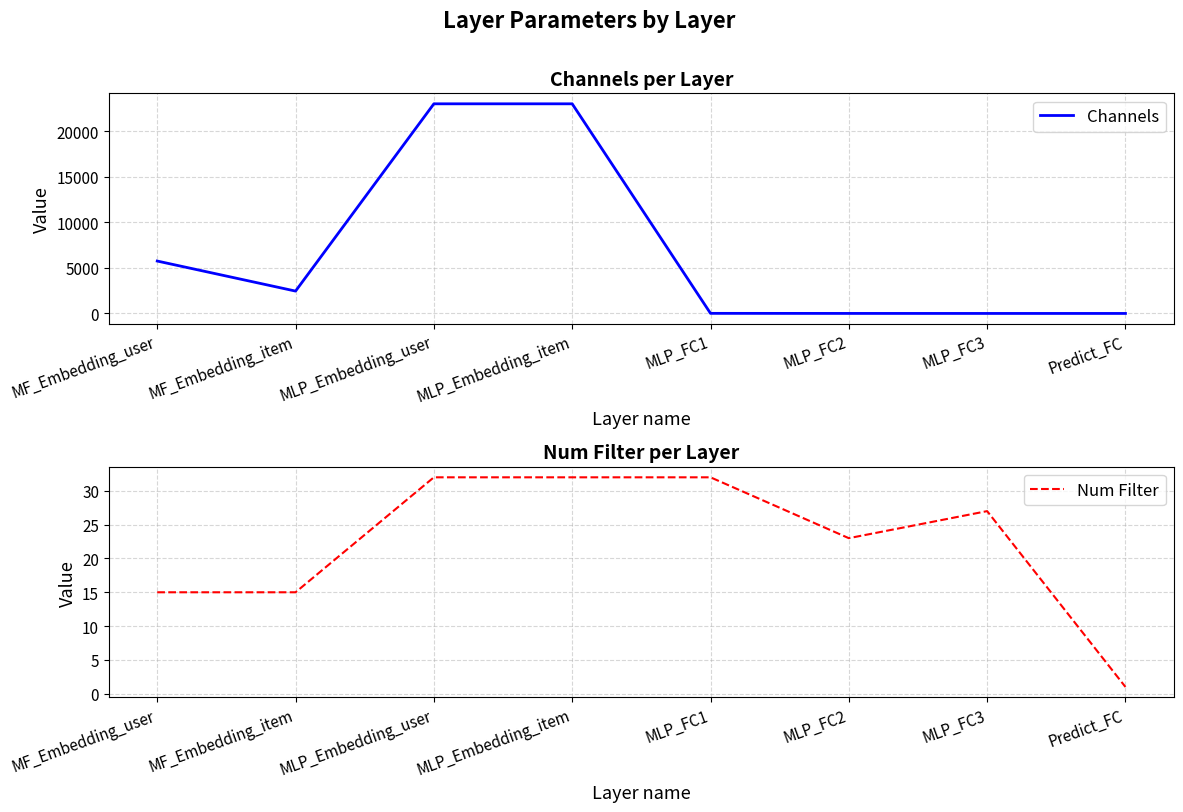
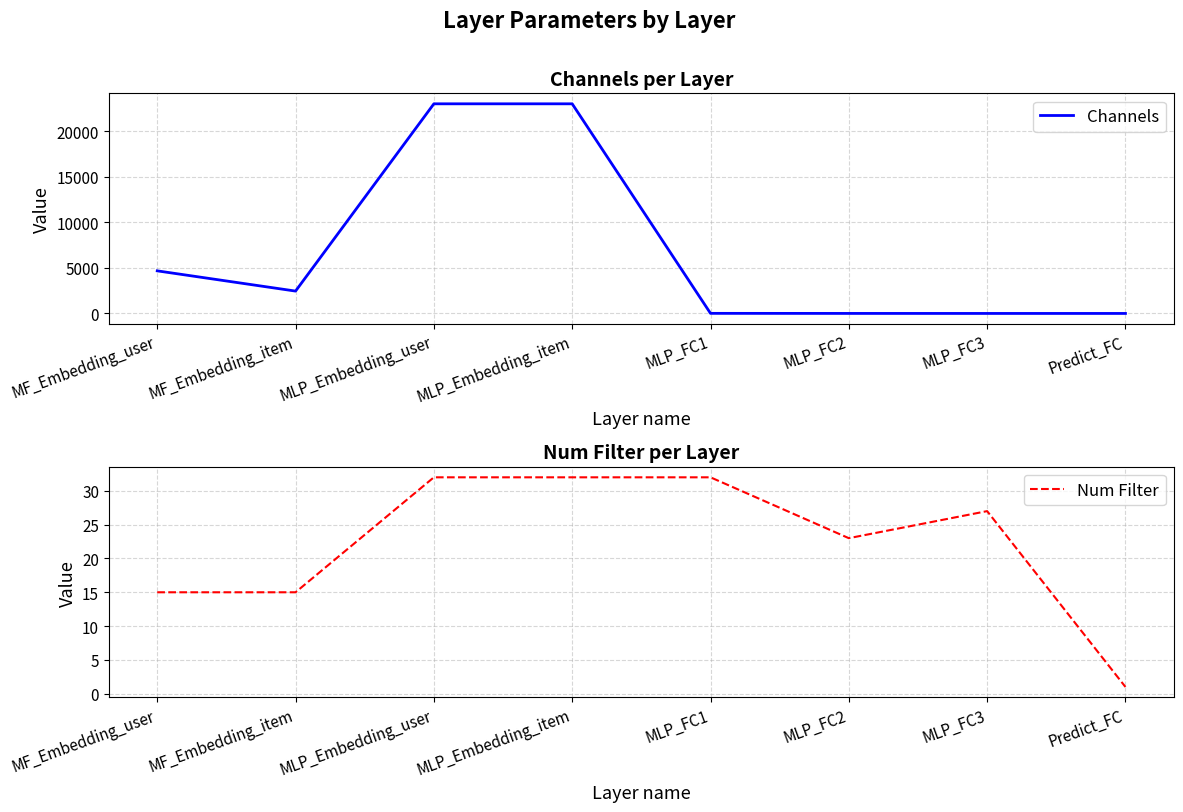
Channels per Layer, MF_Embedding_user: 6000 -> 5000
